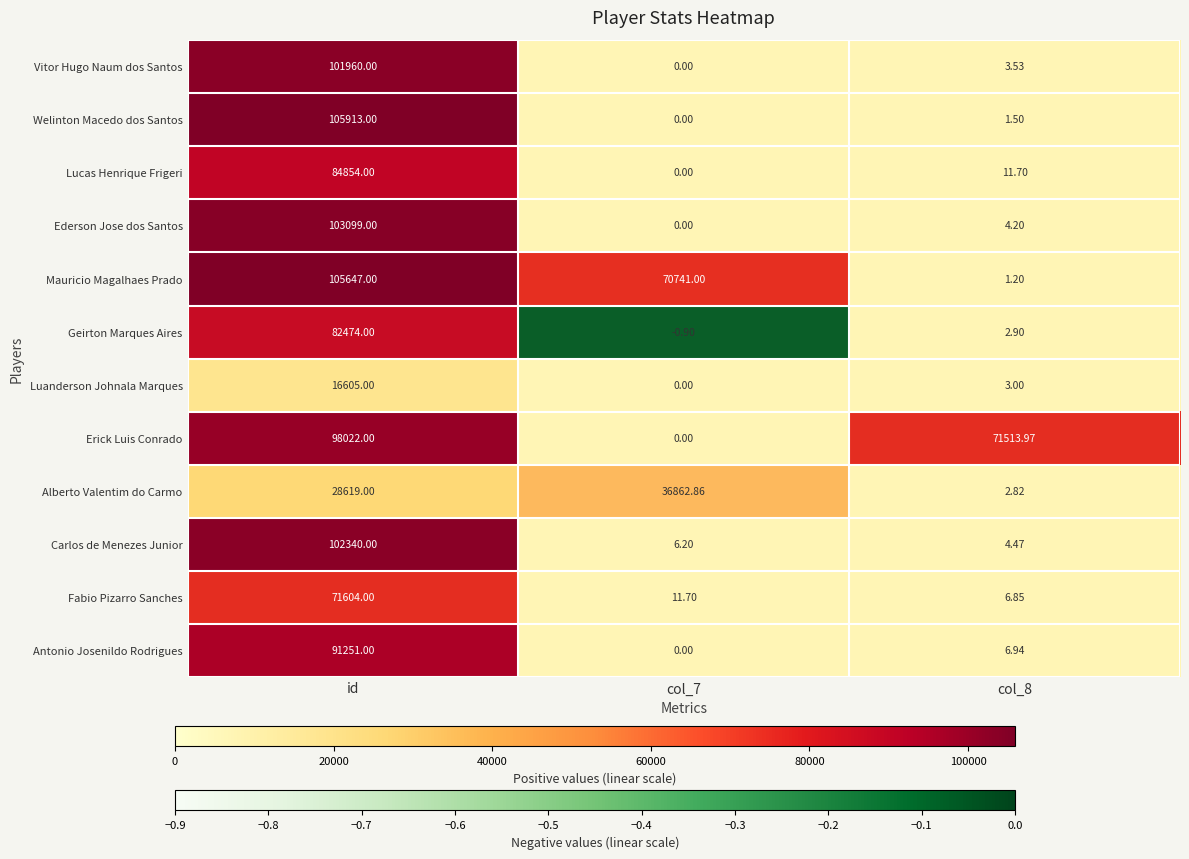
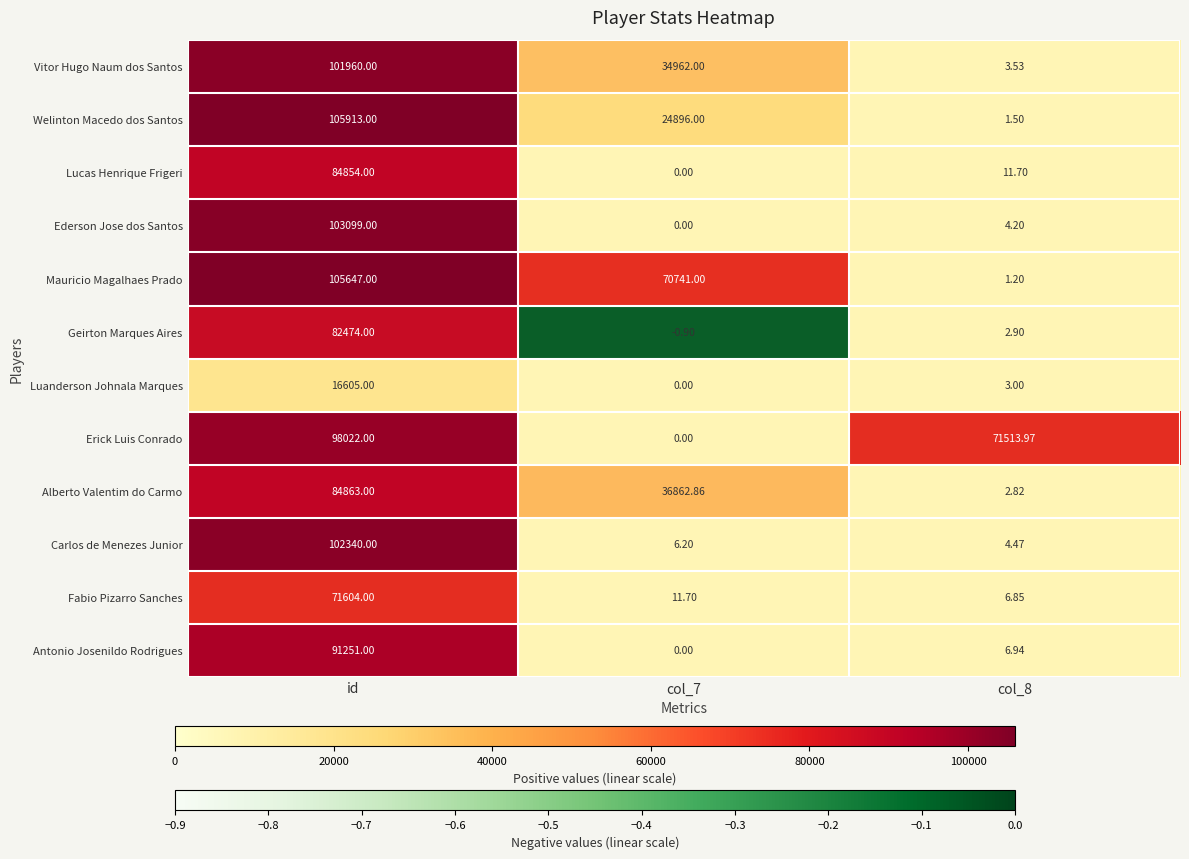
Vitor Hugo Naum dos Santos, col_7: 0.00 -> 34962.00
Welinton Macedo dos Santos, col_7: 0.00 -> 24896.00
Alberto Valentim do Carmo, id: 28619.00 -> 84863.00
